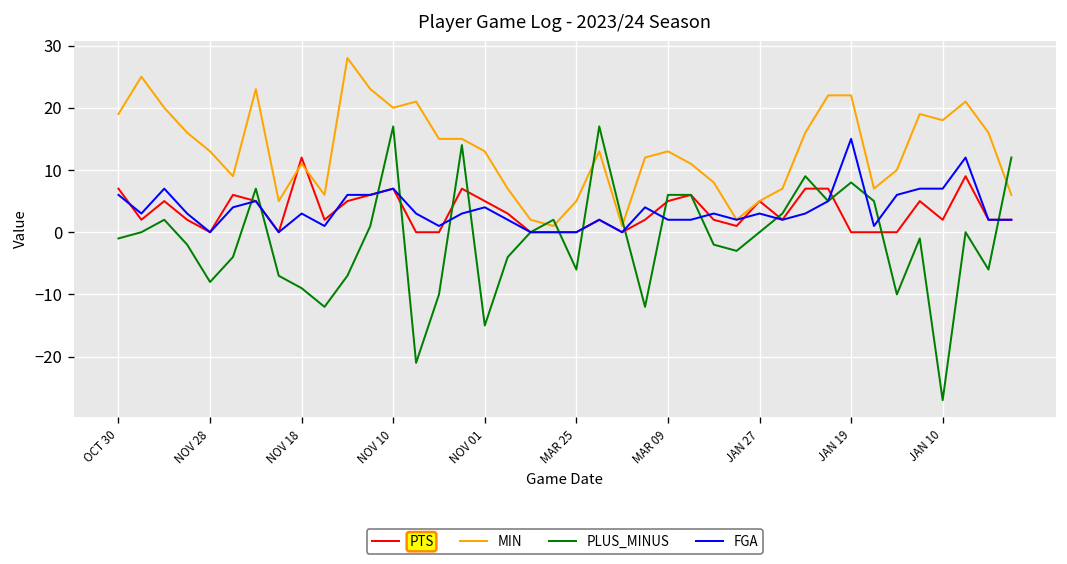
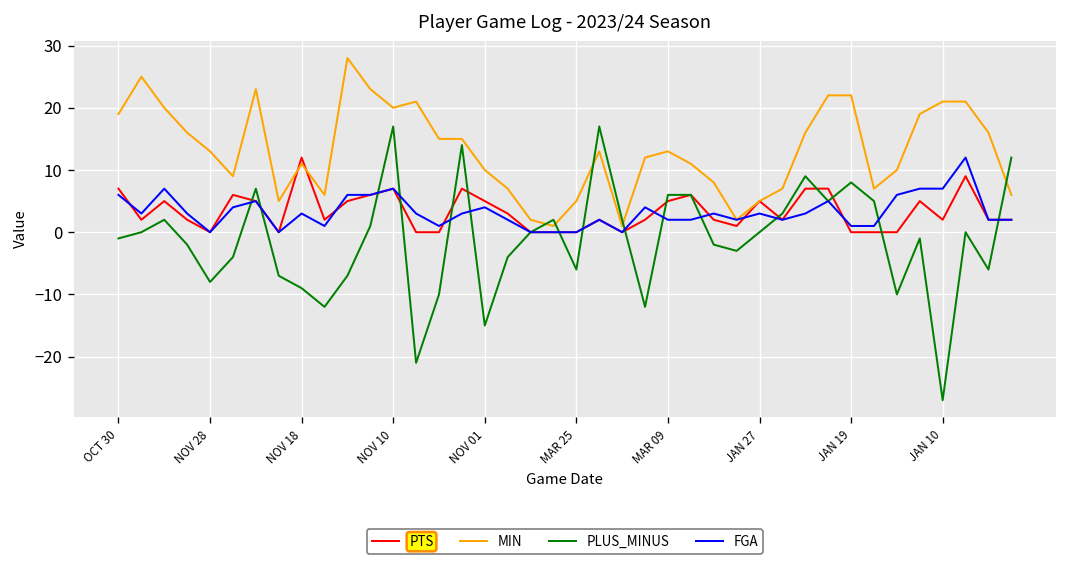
MIN, NOV 01: 13 -> 10
FGA, JAN 19: 15 -> 1
MIN, JAN 10: 18 -> 21
